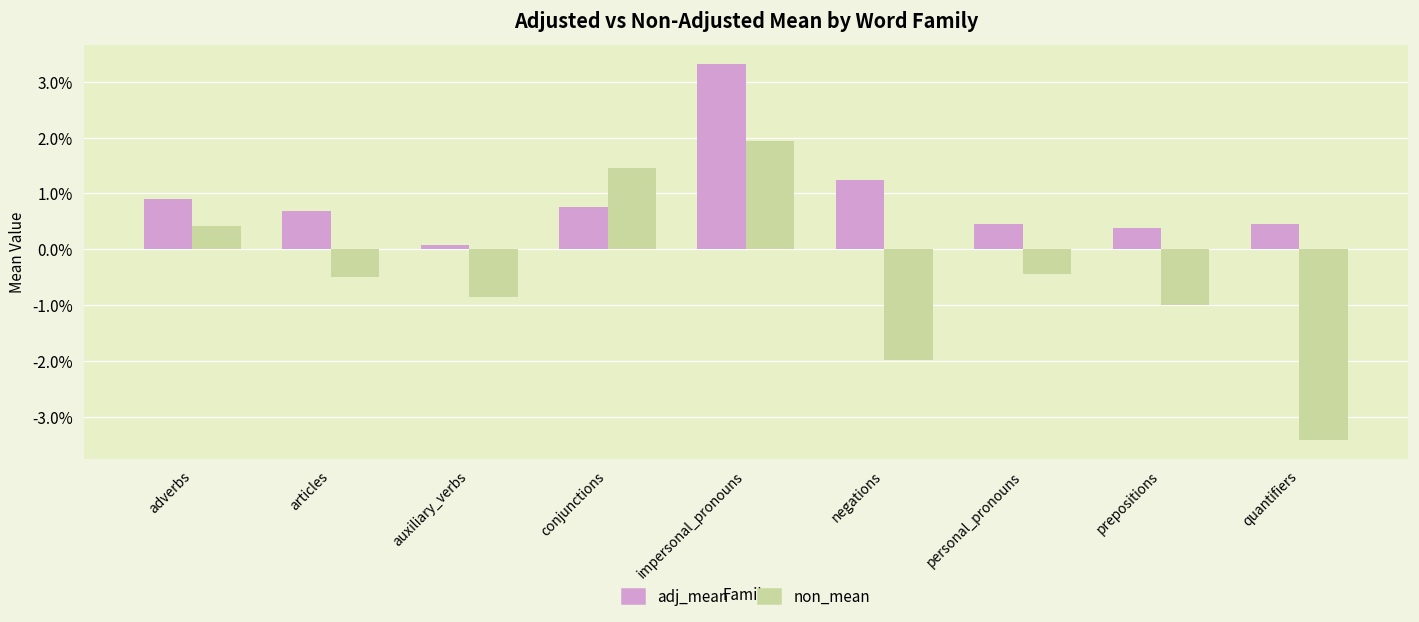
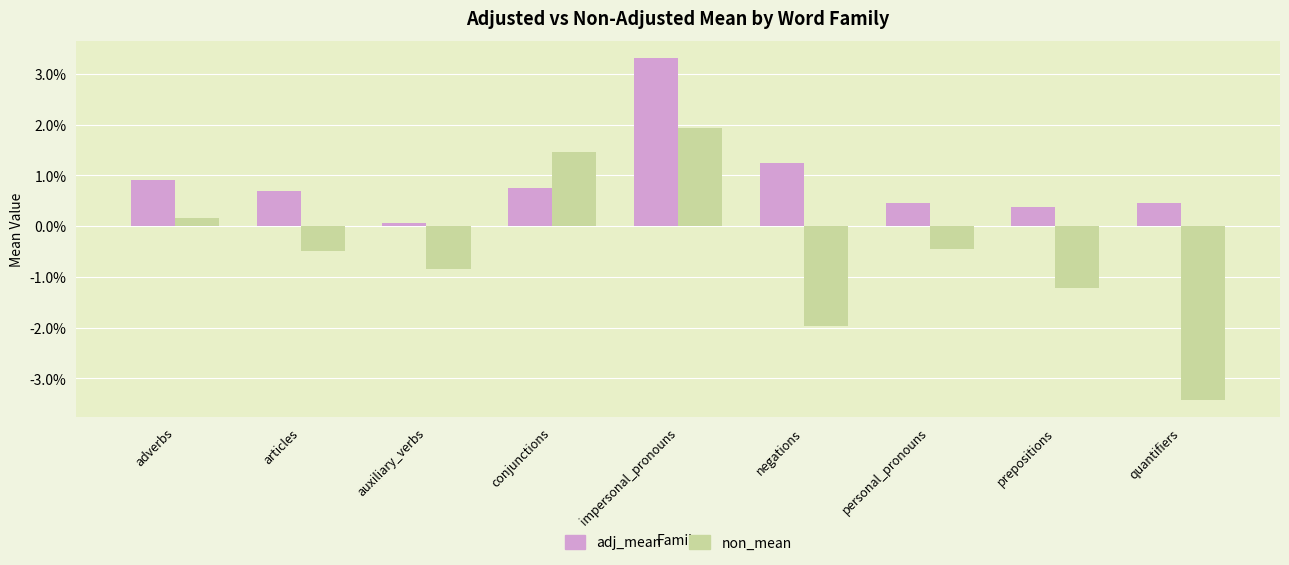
non_mean, adverbs: 0.4% -> 0.1%
non_mean, prepositions: -1.0% -> -1.2%
